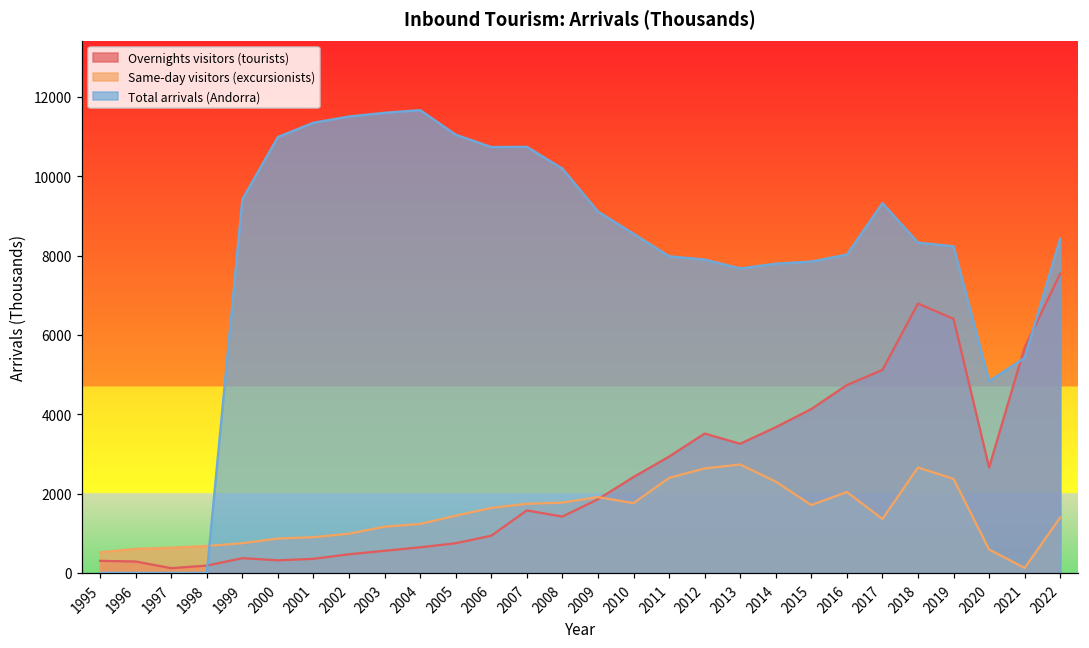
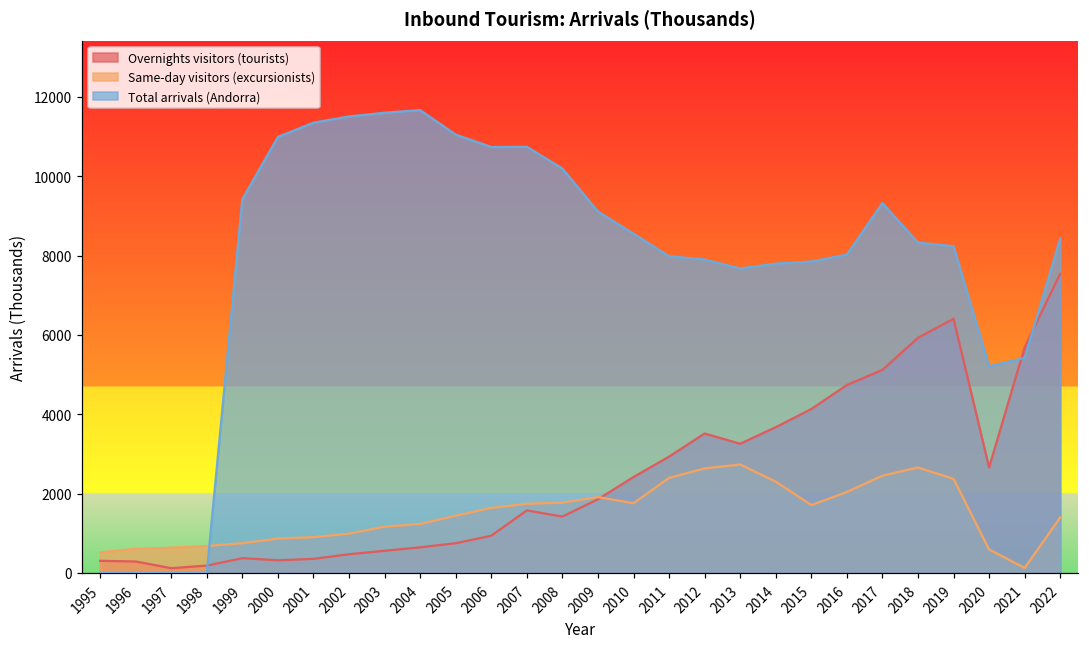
Same-day visitors (excursionists), 2017: 1400 -> 2500
Overnights visitors (tourists), 2018: 6800 -> 5900
Total arrivals (Andorra), 2020: 4800 -> 5200
